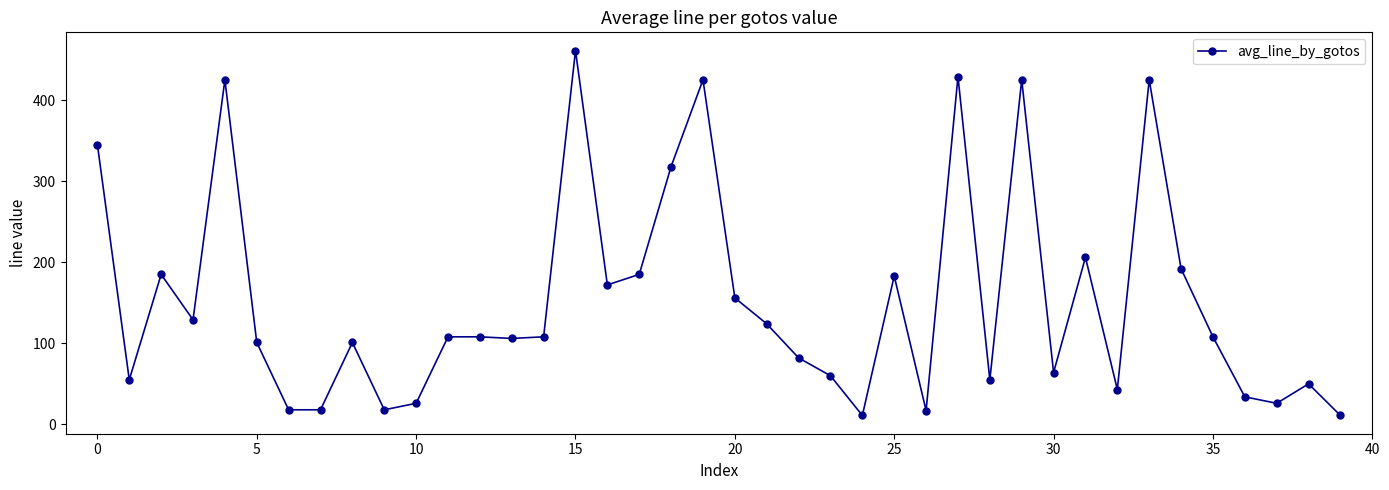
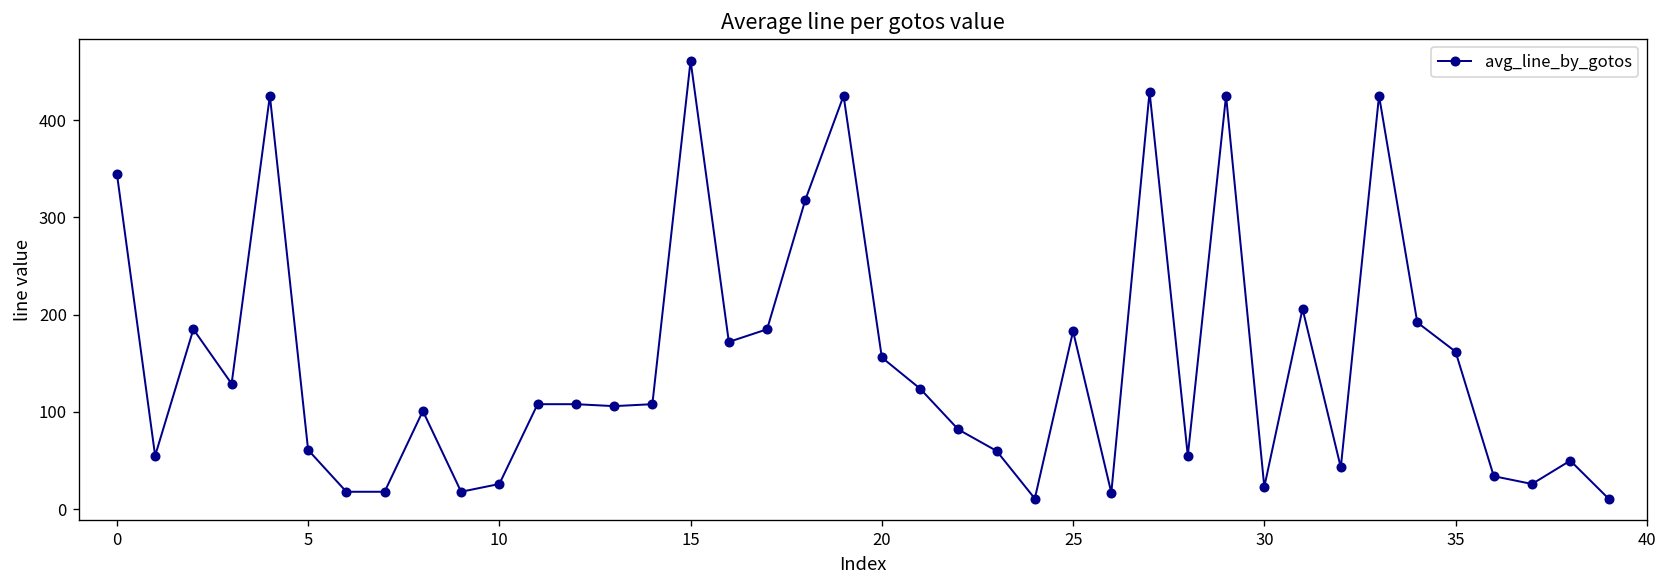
5: 100 -> 60
30: 60 -> 20
35: 110 -> 160
